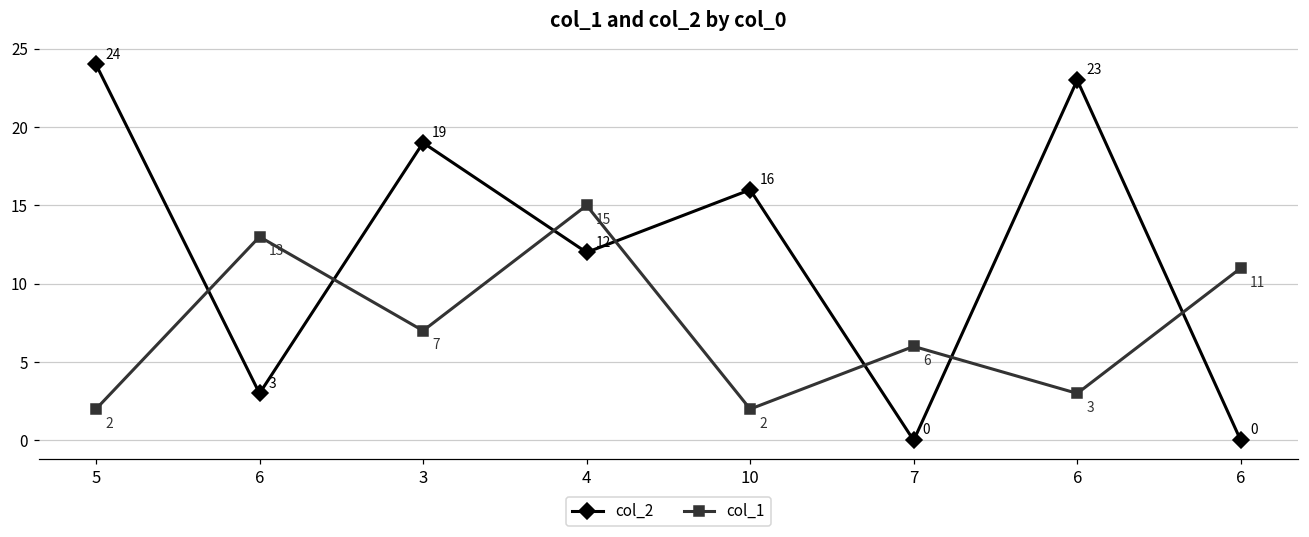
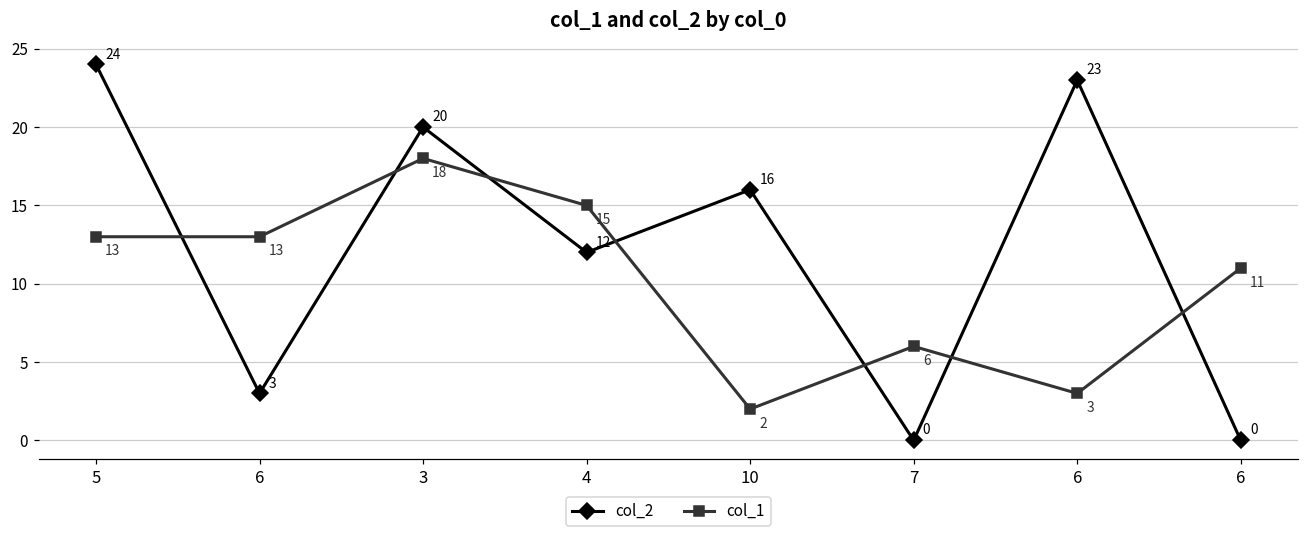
col_1, 5: 2 -> 13
col_2, 3: 19 -> 20
col_1, 3: 7 -> 18
